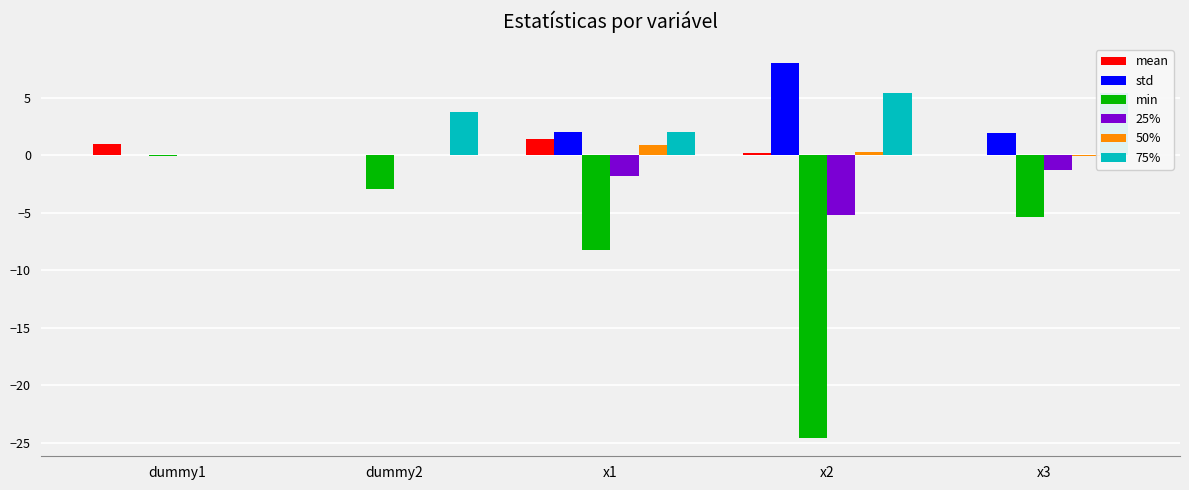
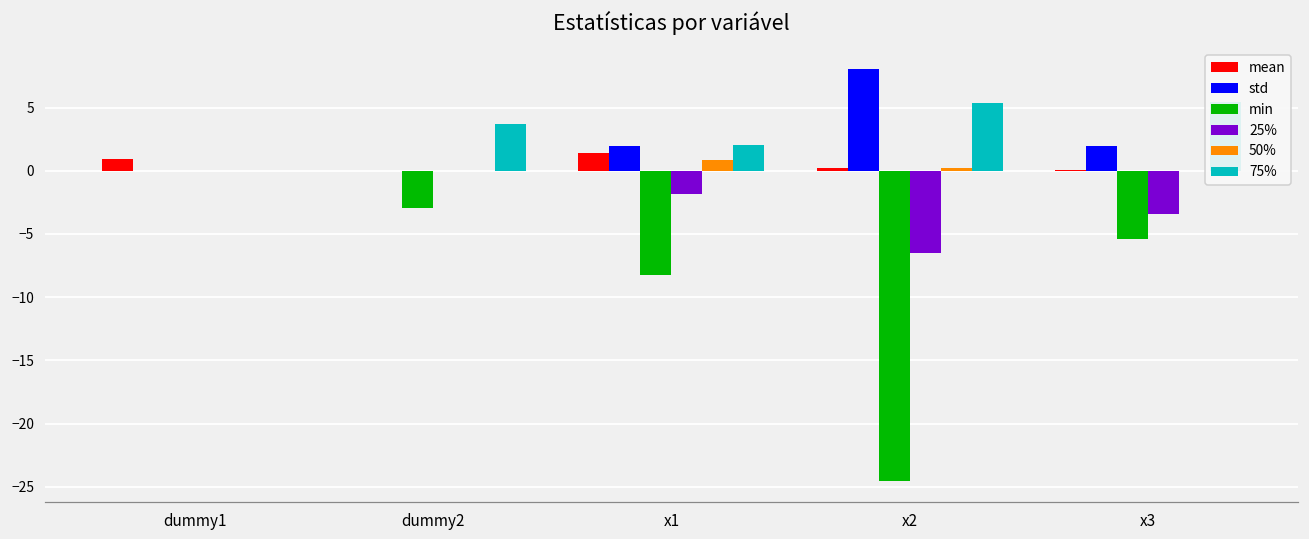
25%, x2: -5.2 -> -6.5
25%, x3: -1.2 -> -3.5
